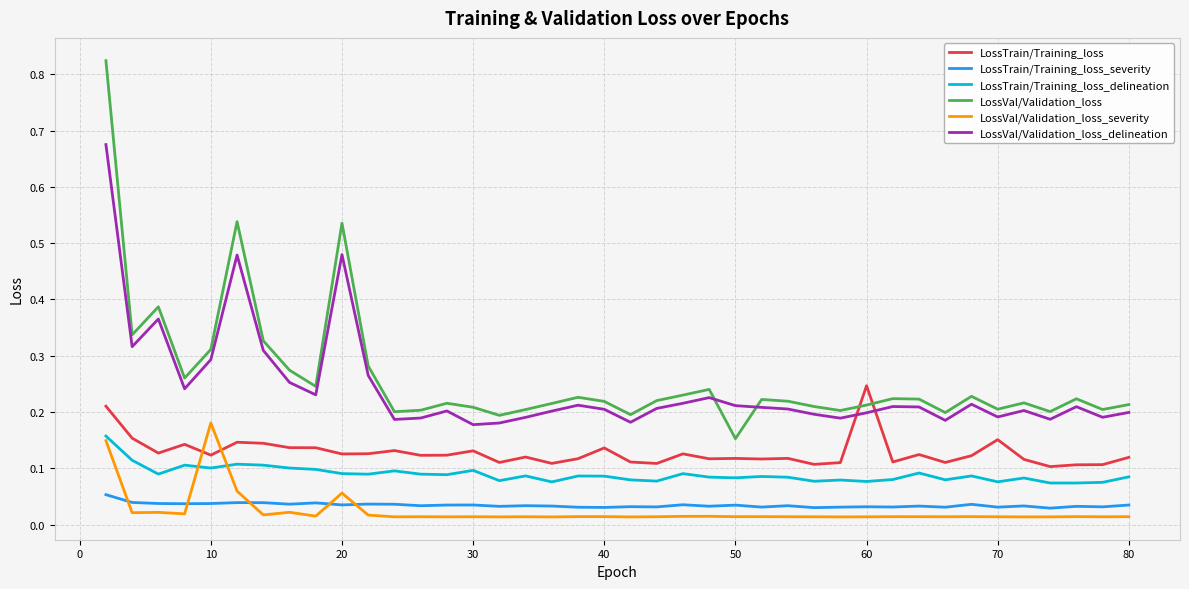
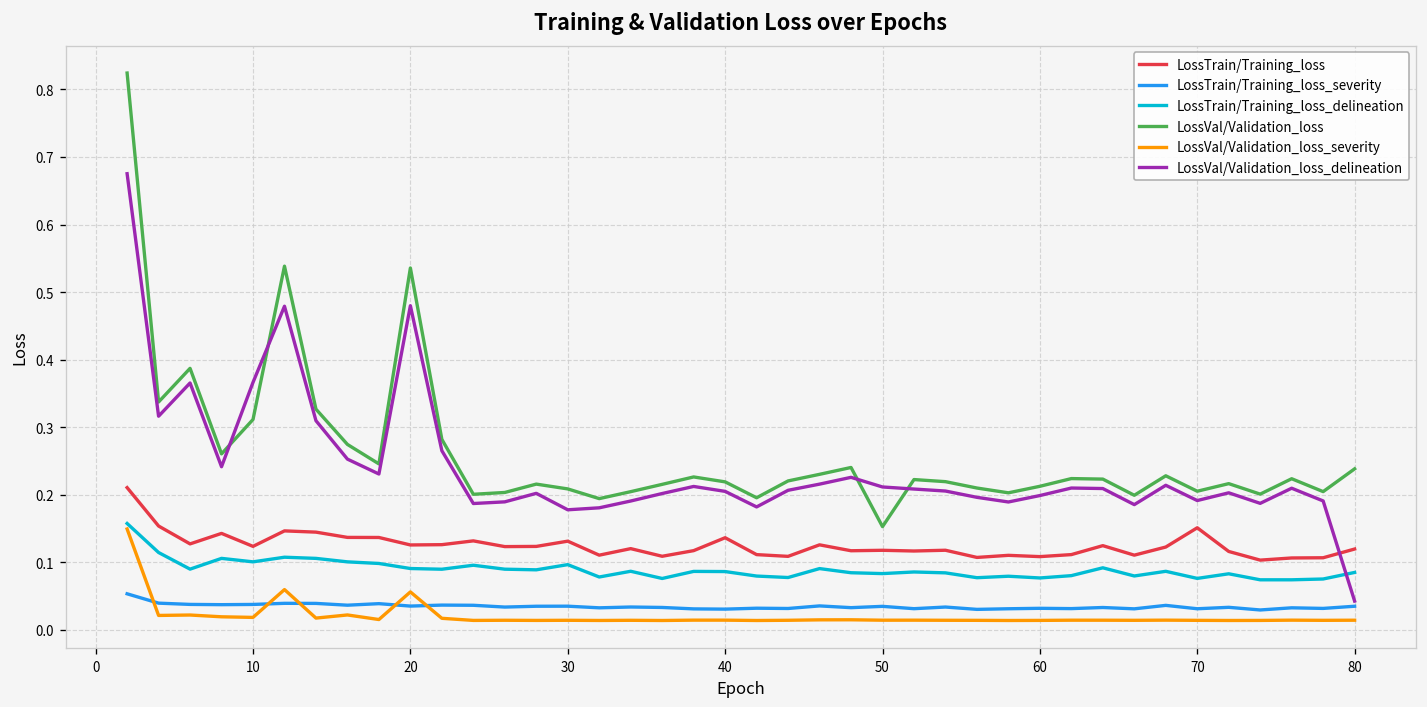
LossVal/Validation_loss_severity, 10: 0.18 -> 0.02
LossVal/Validation_loss_delineation, 10: 0.29 -> 0.37
LossTrain/Training_loss, 60: 0.25 -> 0.11
LossVal/Validation_loss, 80: 0.21 -> 0.24
LossVal/Validation_loss_delineation, 80: 0.20 -> 0.04
